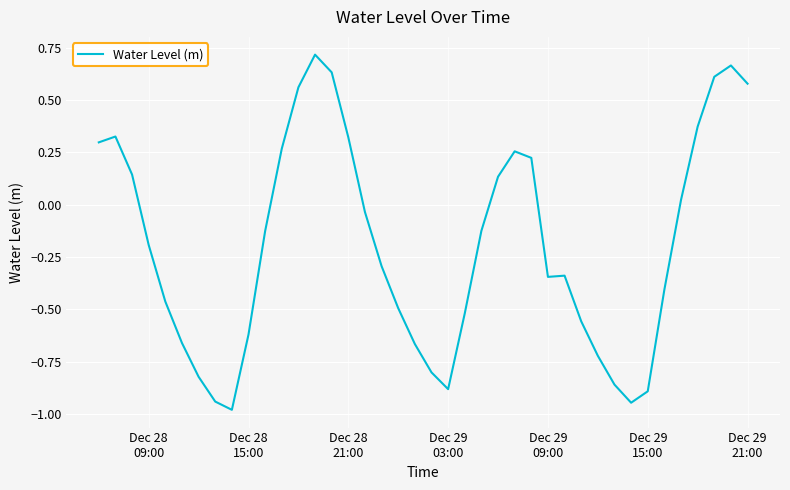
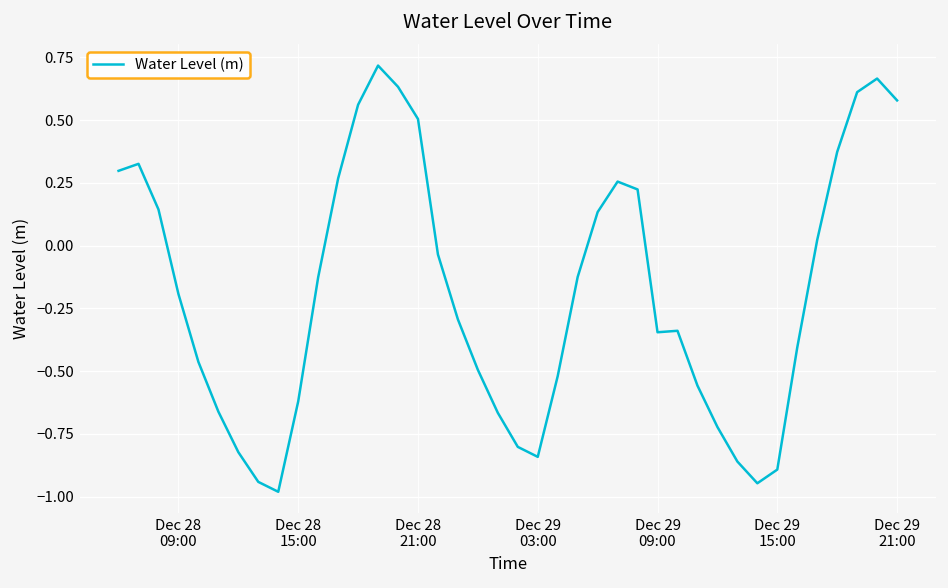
Dec 28 21:00: 0.32 -> 0.50
Dec 29 03:00: -0.88 -> -0.84
